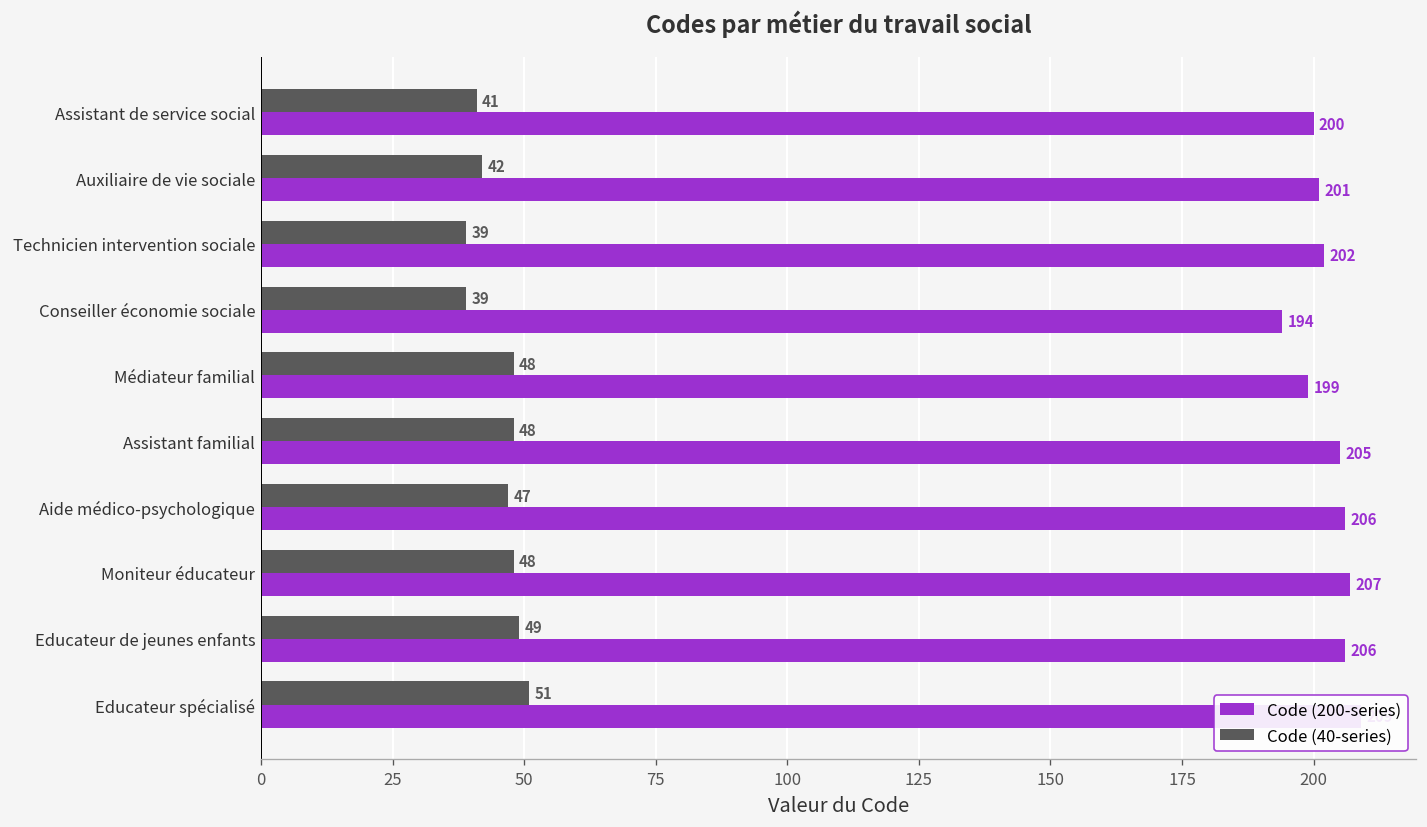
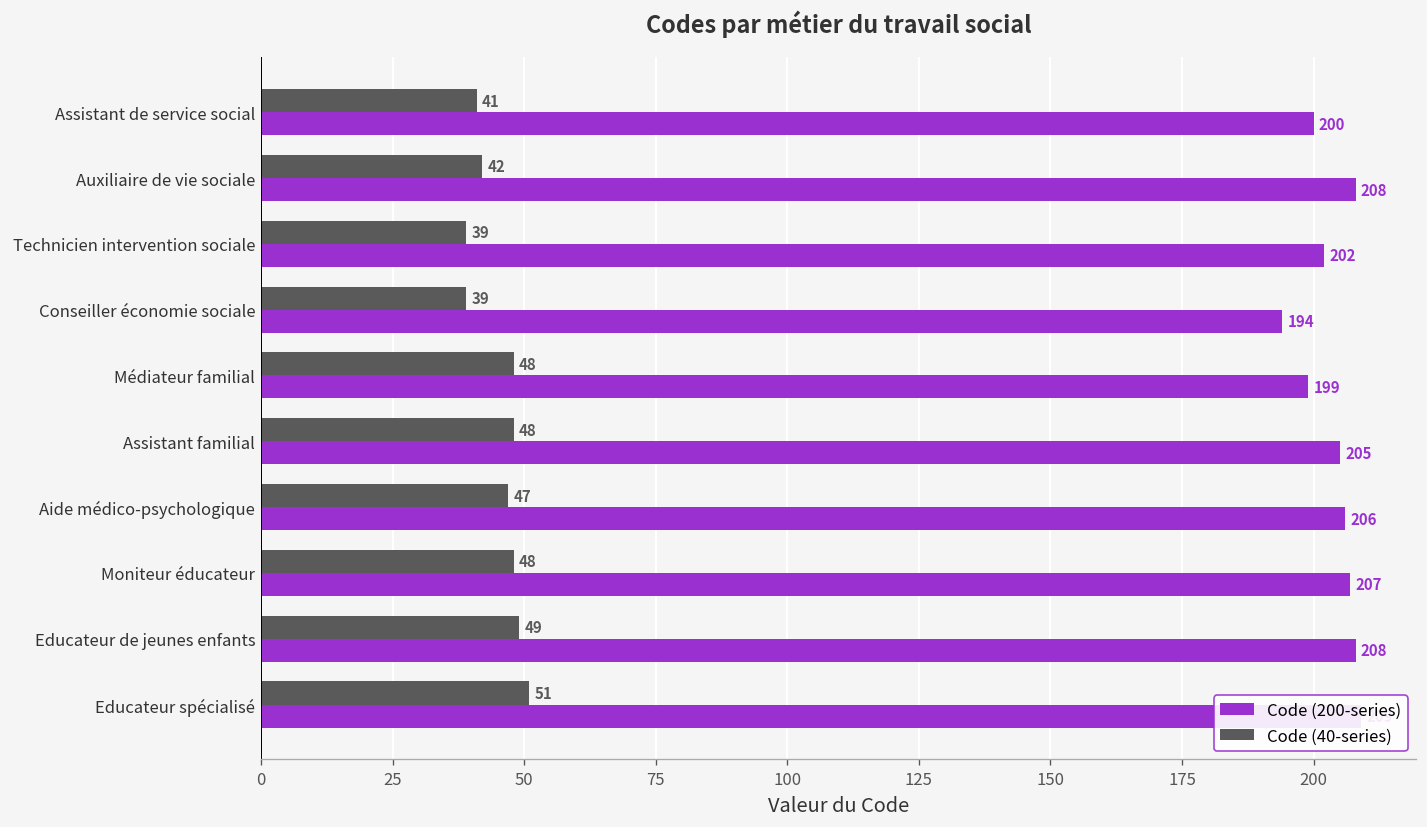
Code (200-series), Auxiliaire de vie sociale: 201 -> 208
Code (200-series), Educateur de jeunes enfants: 206 -> 208
